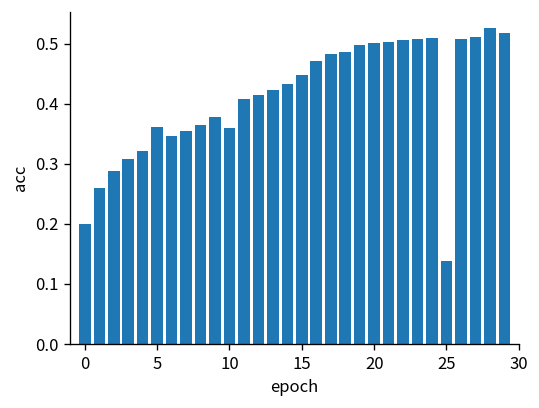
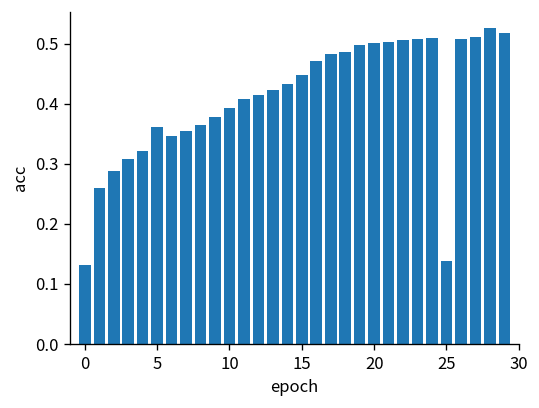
0: 0.20 -> 0.13
10: 0.36 -> 0.39
